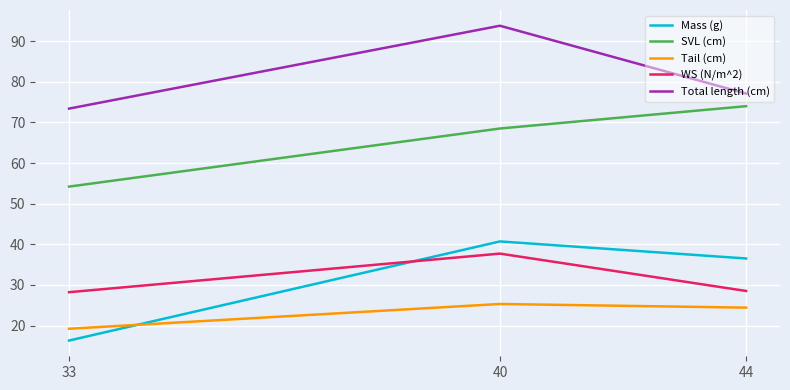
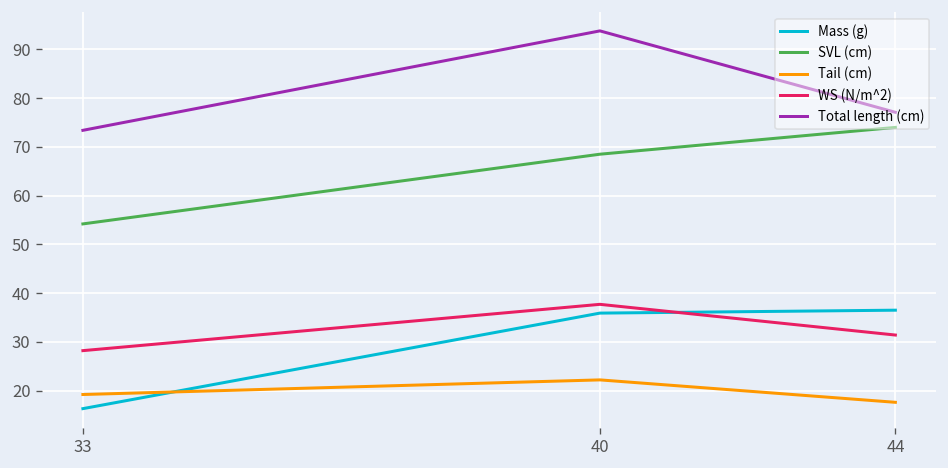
Mass (g), 40: 41 -> 36
Tail (cm), 40: 25 -> 22
Tail (cm), 44: 24 -> 18
WS (N/m^2), 44: 29 -> 31
